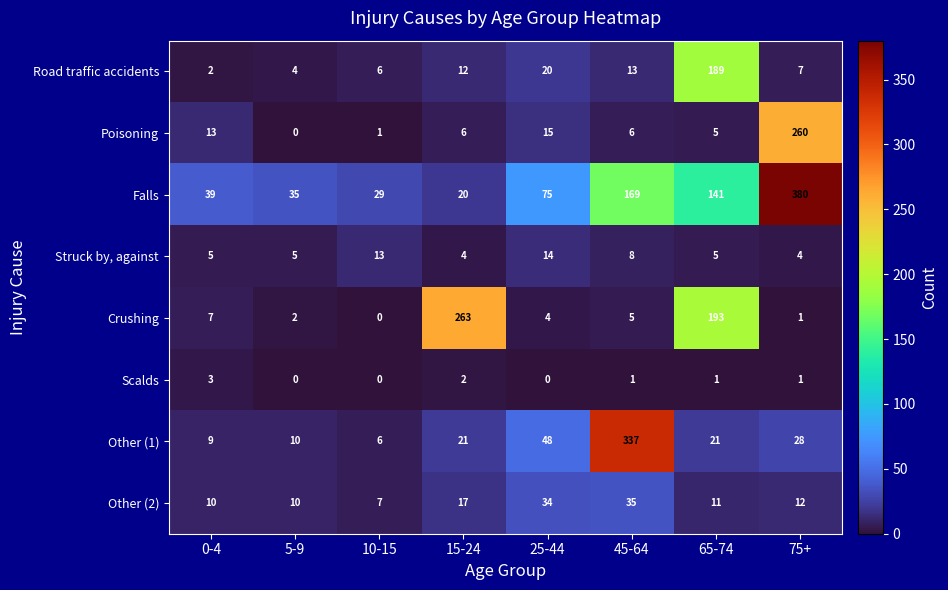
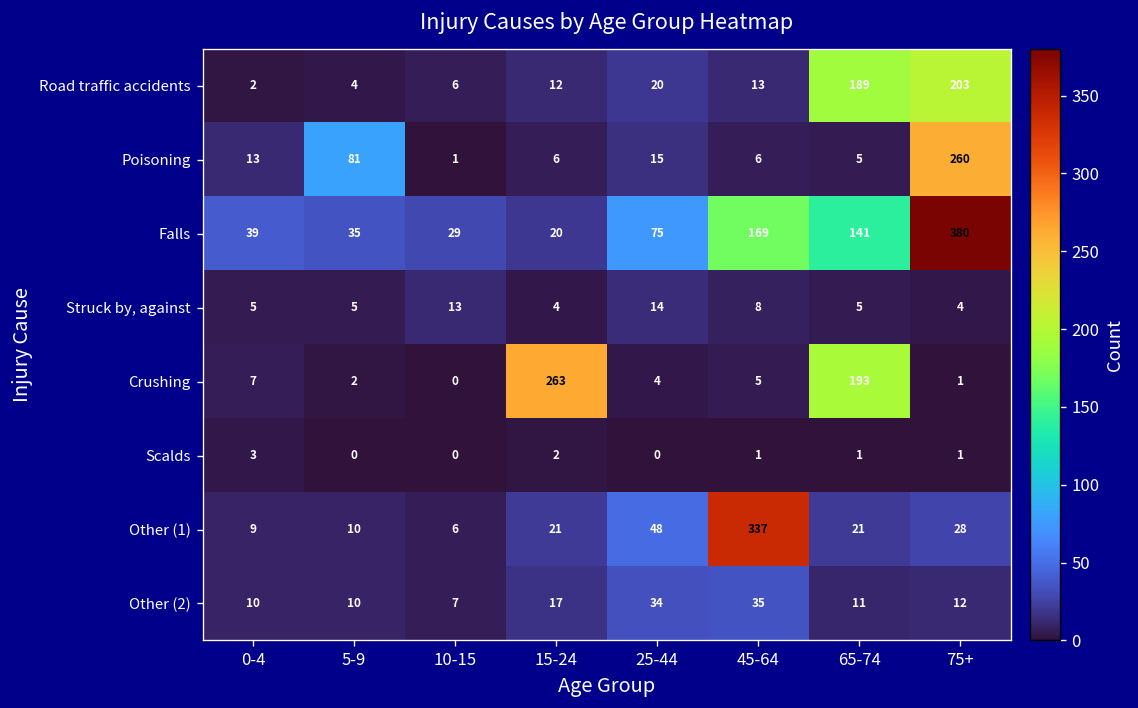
Road traffic accidents, 75+: 7 -> 203
Poisoning, 5-9: 0 -> 81
